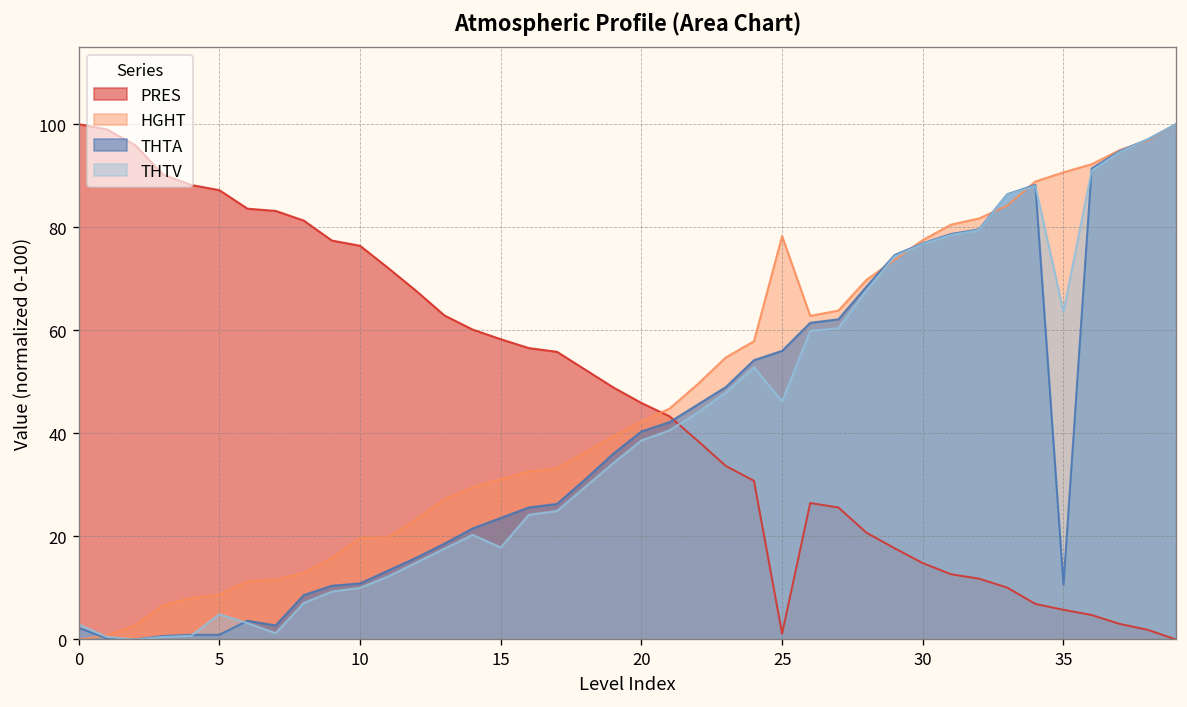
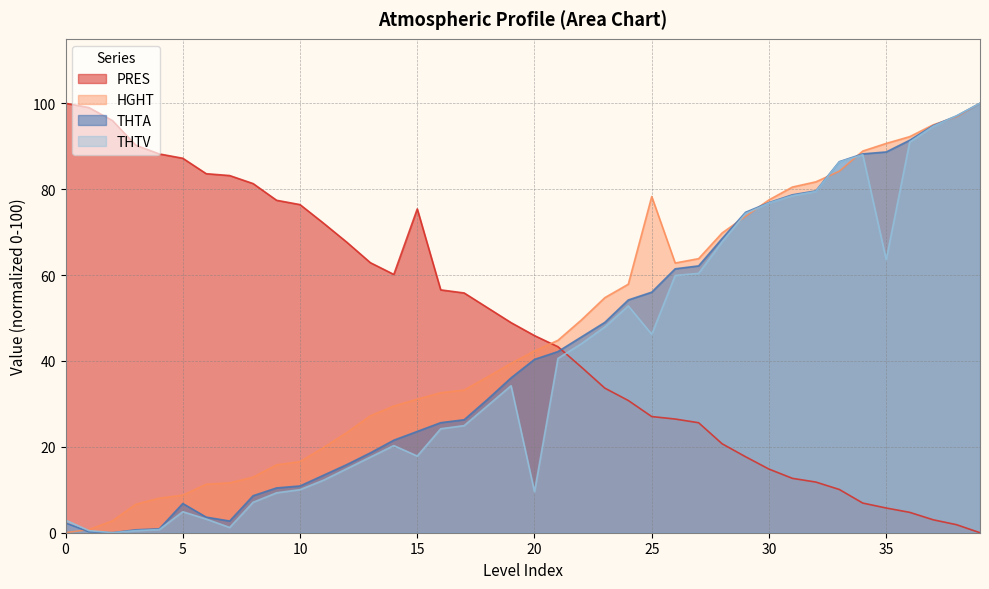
THTA, 5: 1 -> 7
HGHT, 10: 20 -> 17
PRES, 15: 58 -> 75
THTV, 20: 39 -> 10
PRES, 25: 1 -> 27
THTA, 35: 11 -> 89
